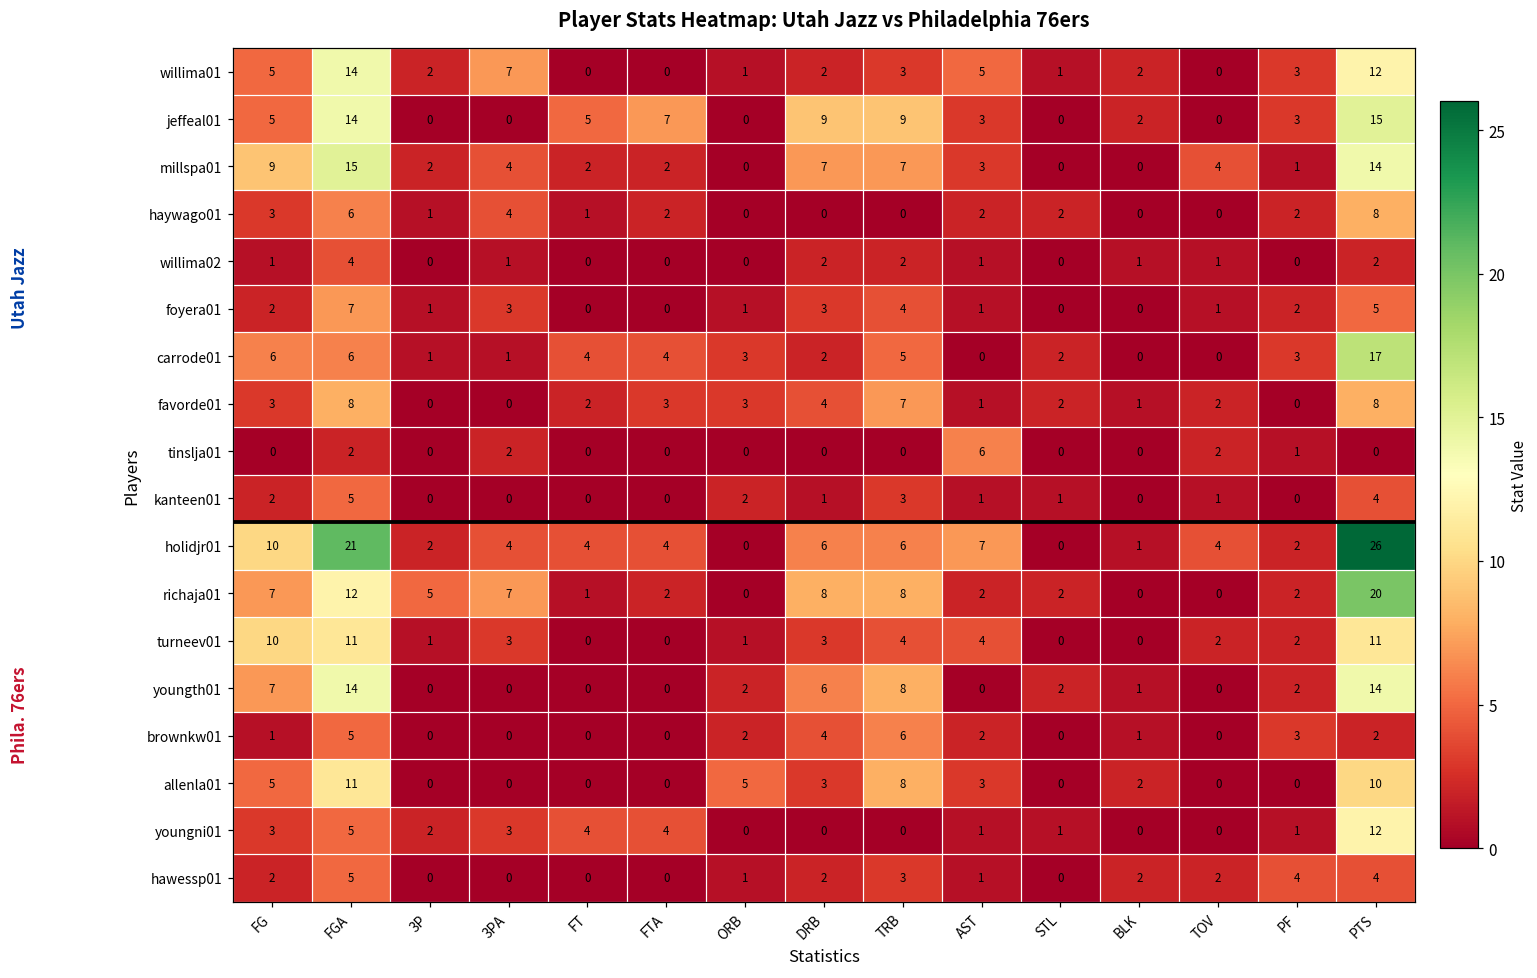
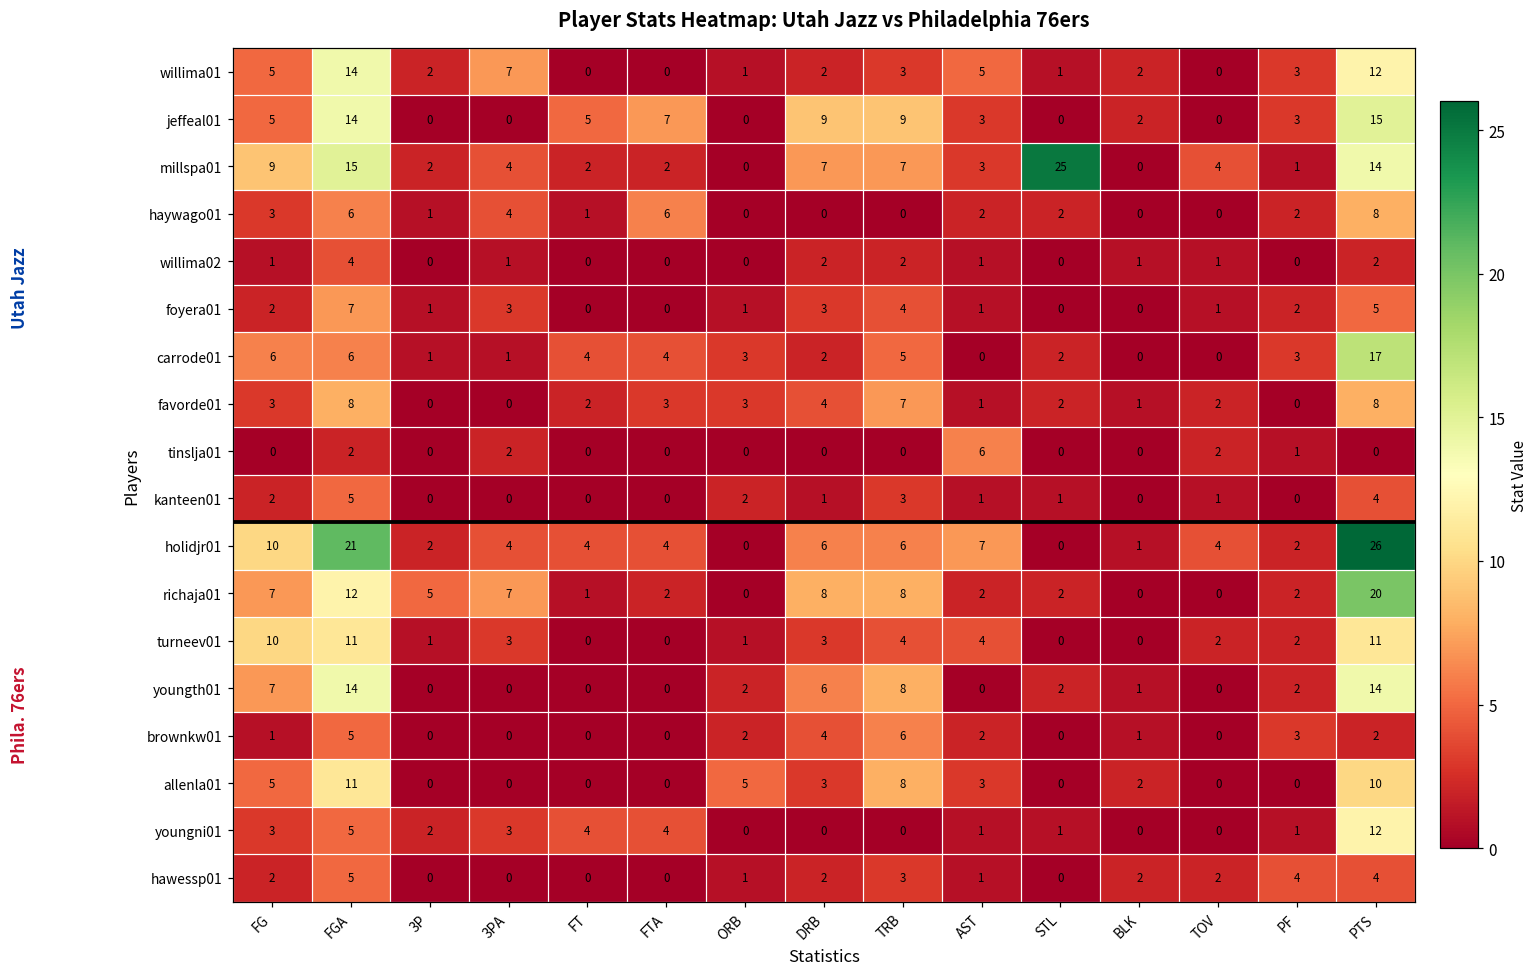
millspa01, STL: 0 -> 25
haywago01, FTA: 2 -> 6
